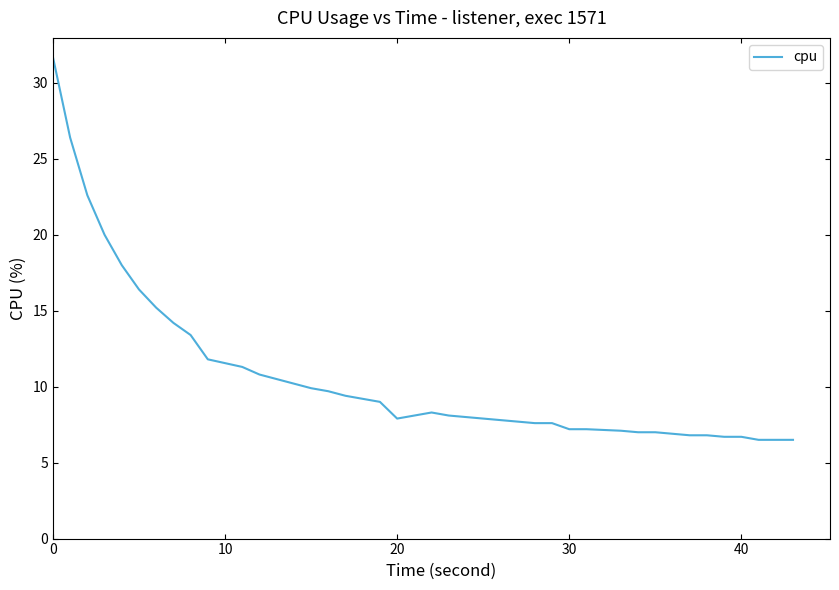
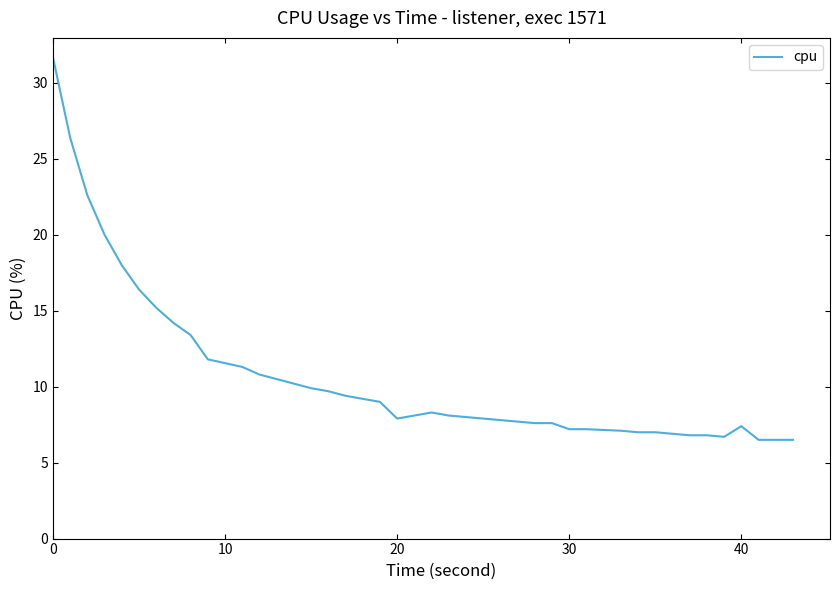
40: 6.7 -> 7.4
